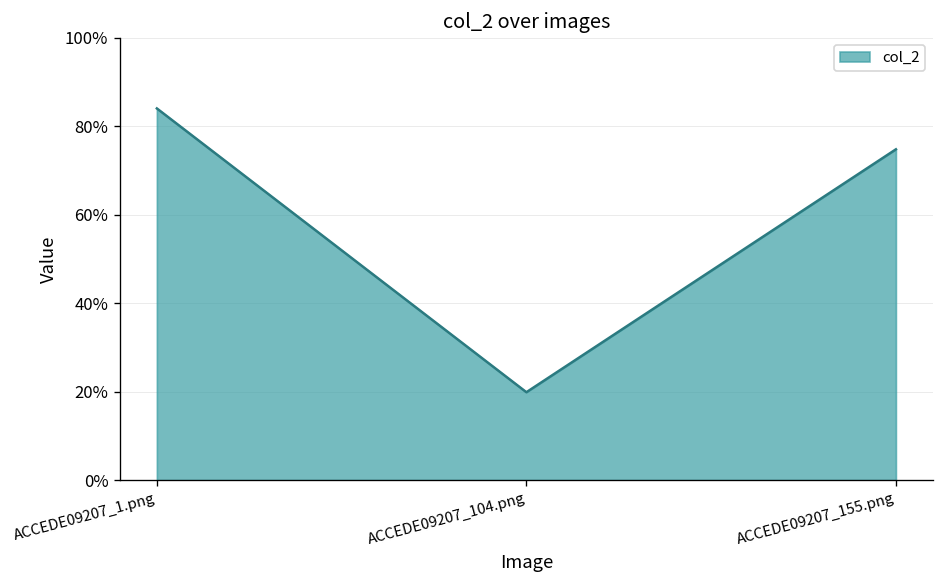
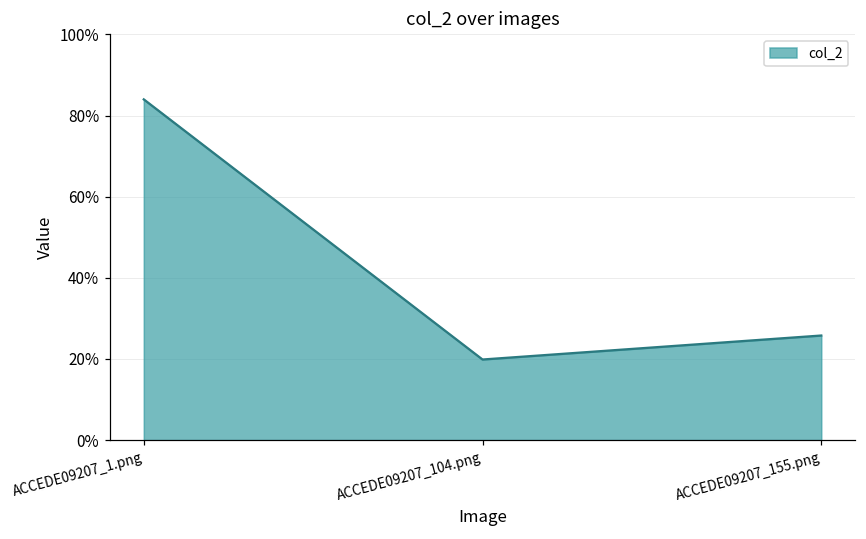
ACCEDE09207_155.png: 75% -> 26%
